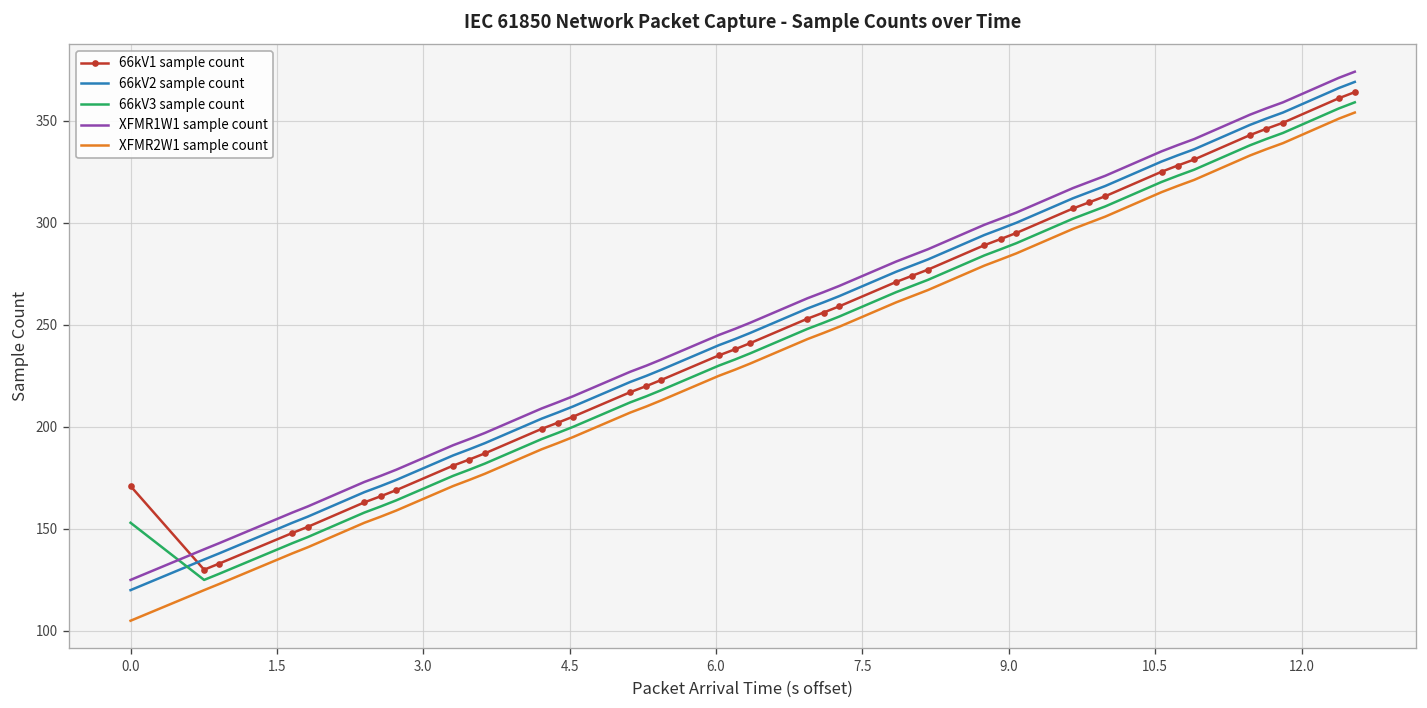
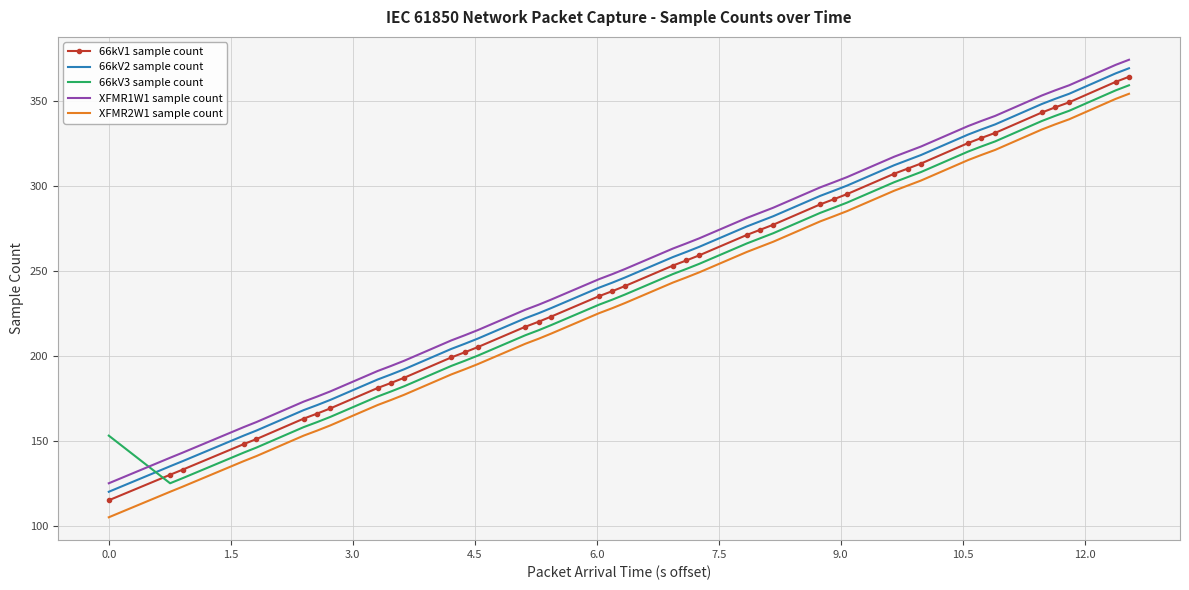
66kV1 sample count, 0.0: 171 -> 115
